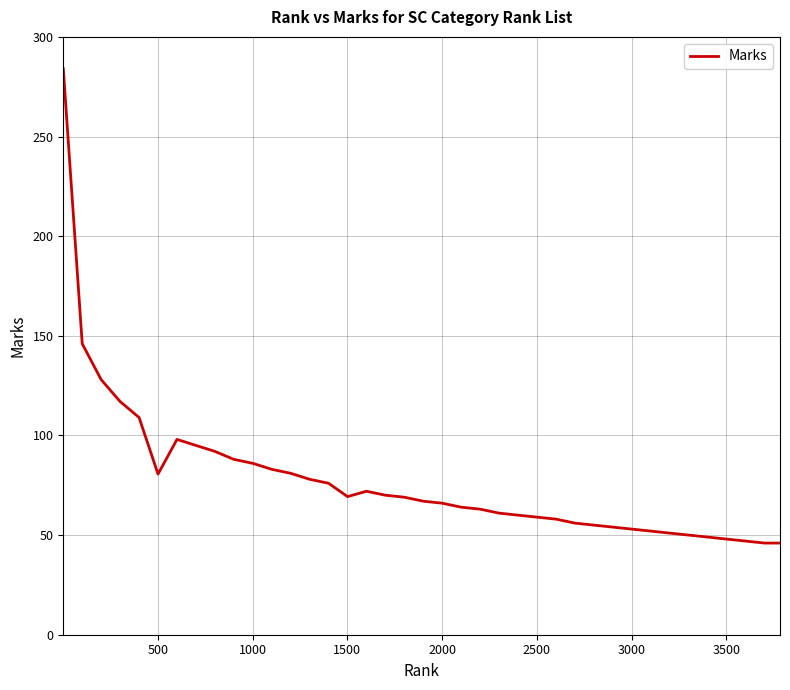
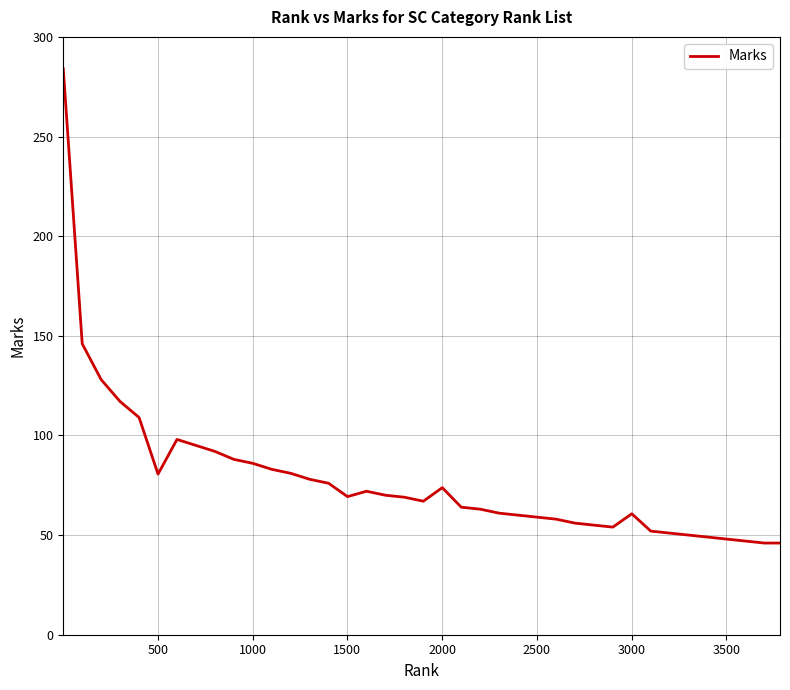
2000: 66 -> 74
3000: 53 -> 61
